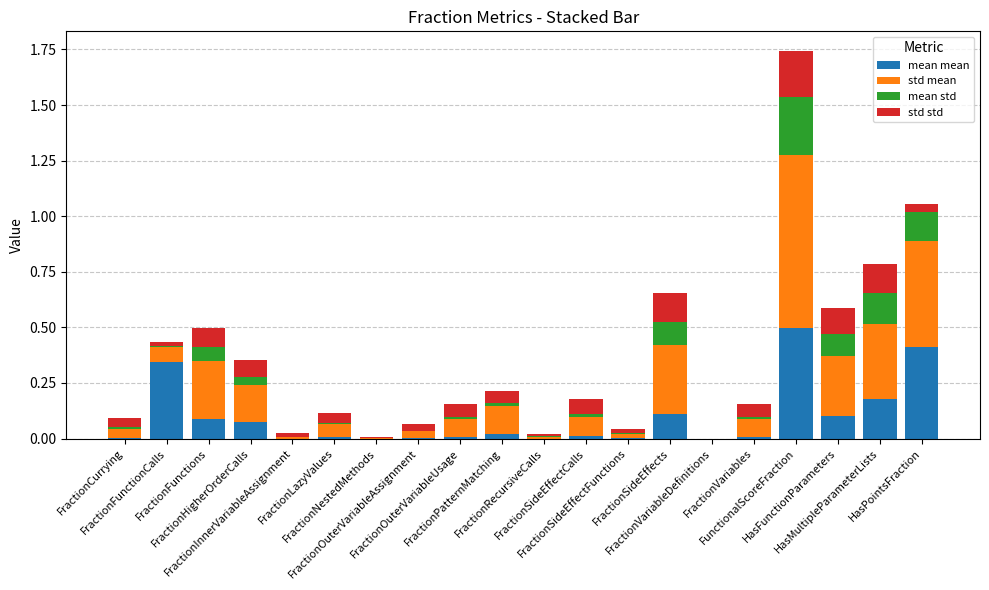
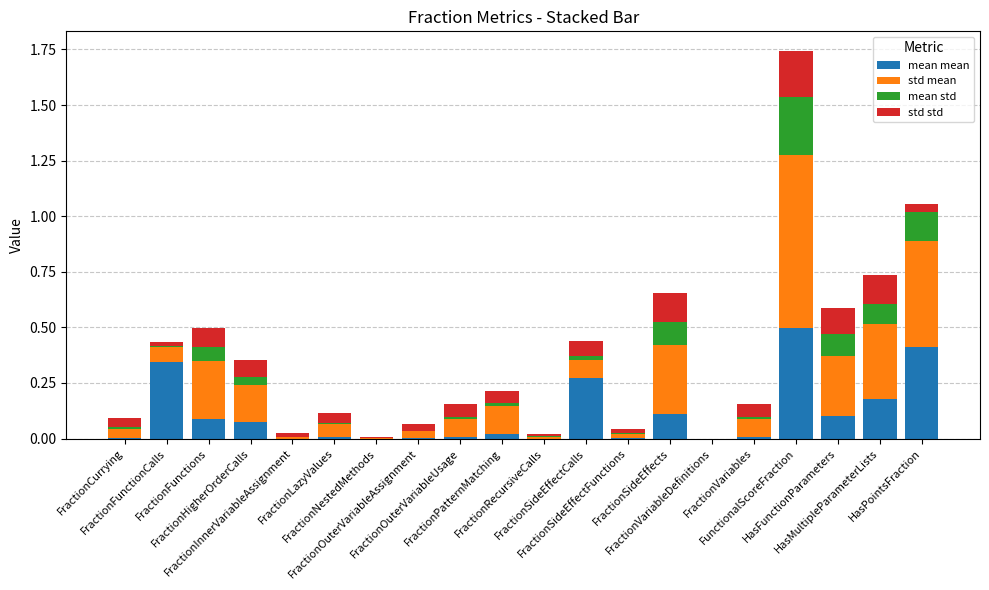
mean mean, FractionSideEffectCalls: 0.01 -> 0.27
mean std, HasMultipleParameterLists: 0.14 -> 0.09
